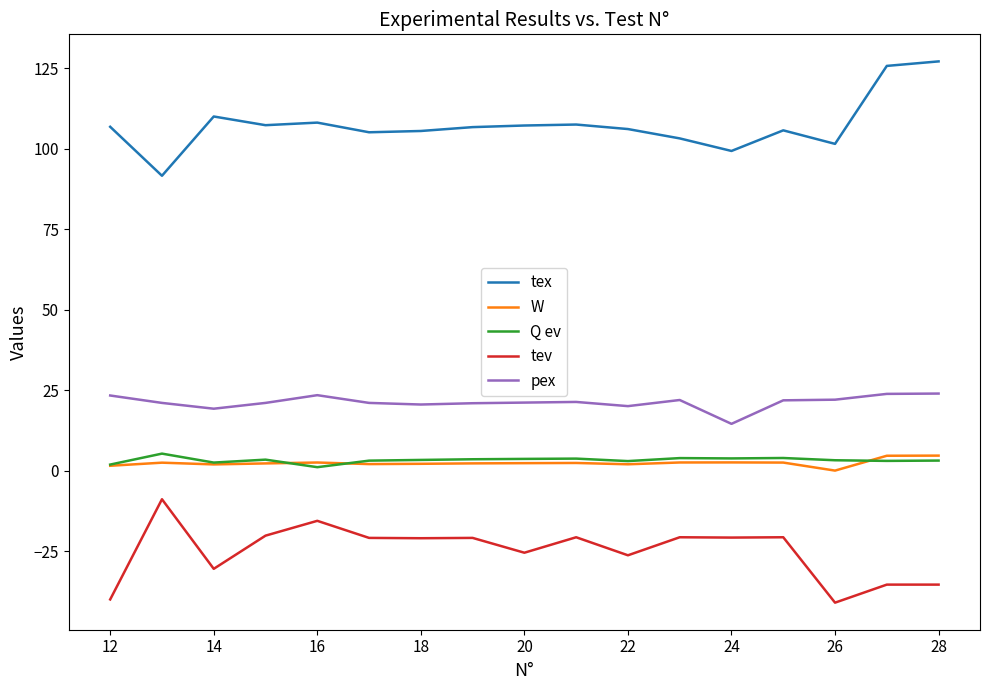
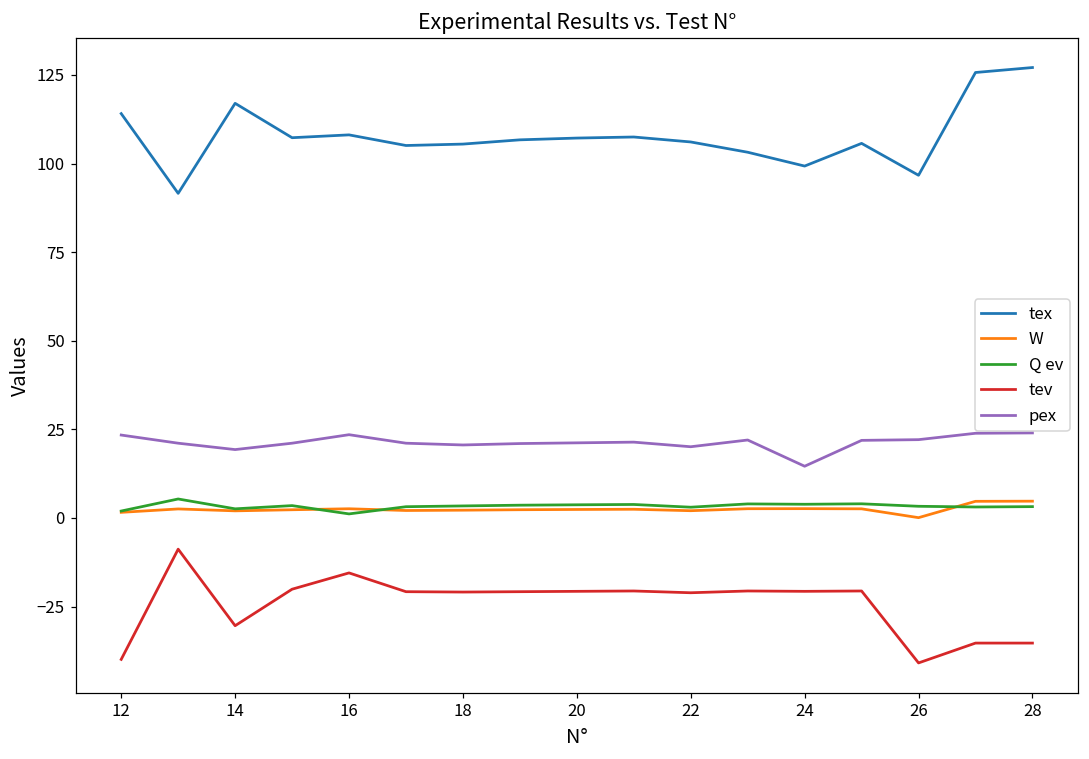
tex, 12: 107 -> 114
tex, 14: 110 -> 117
tev, 20: -25 -> -21
tev, 22: -26 -> -21
tex, 26: 102 -> 97
